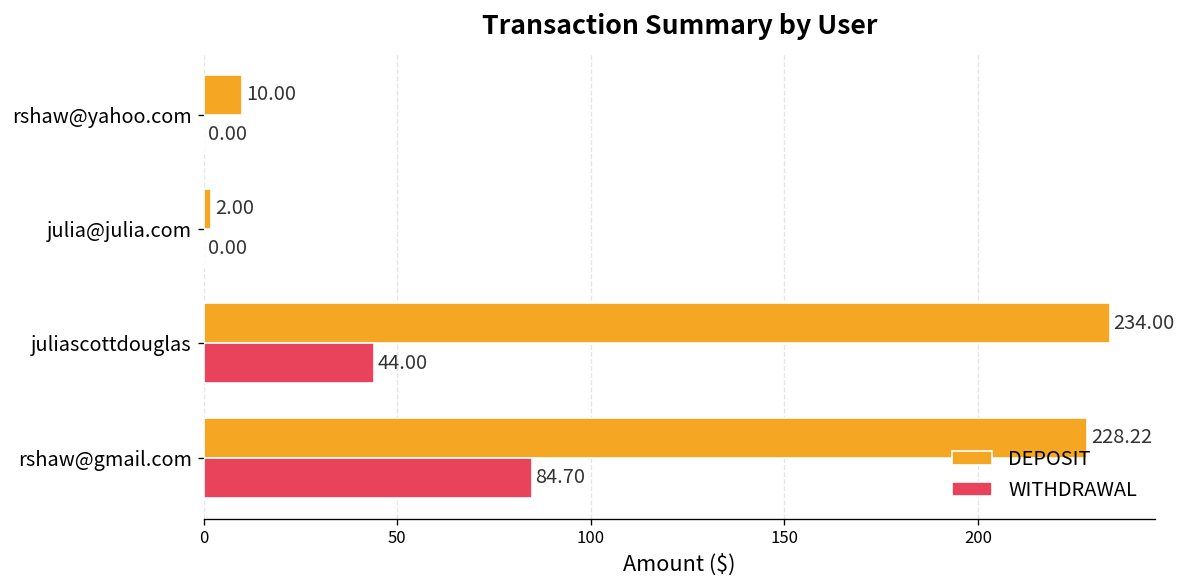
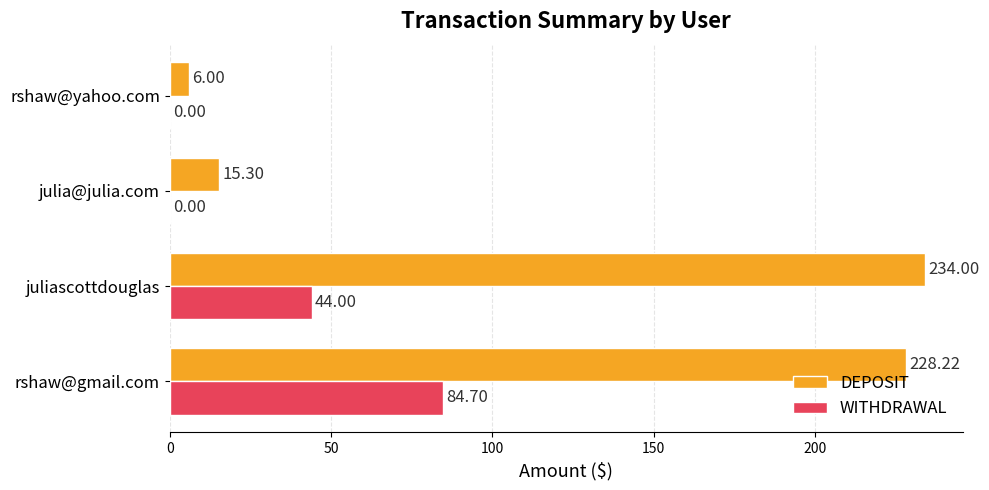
DEPOSIT, rshaw@yahoo.com: 10.00 -> 6.00
DEPOSIT, julia@julia.com: 2.00 -> 15.30
